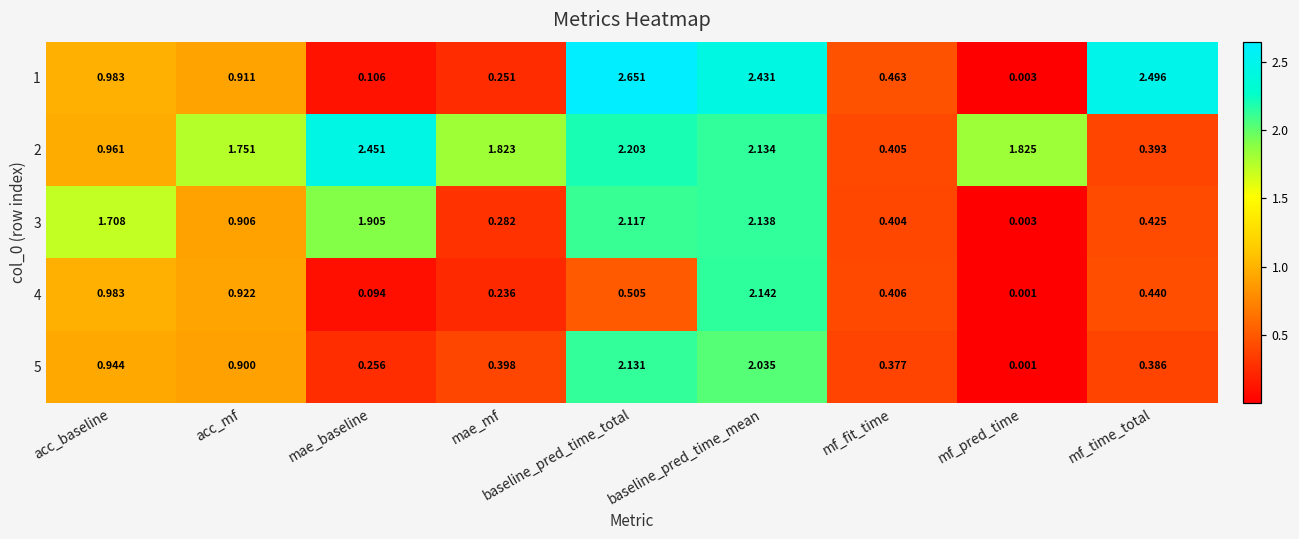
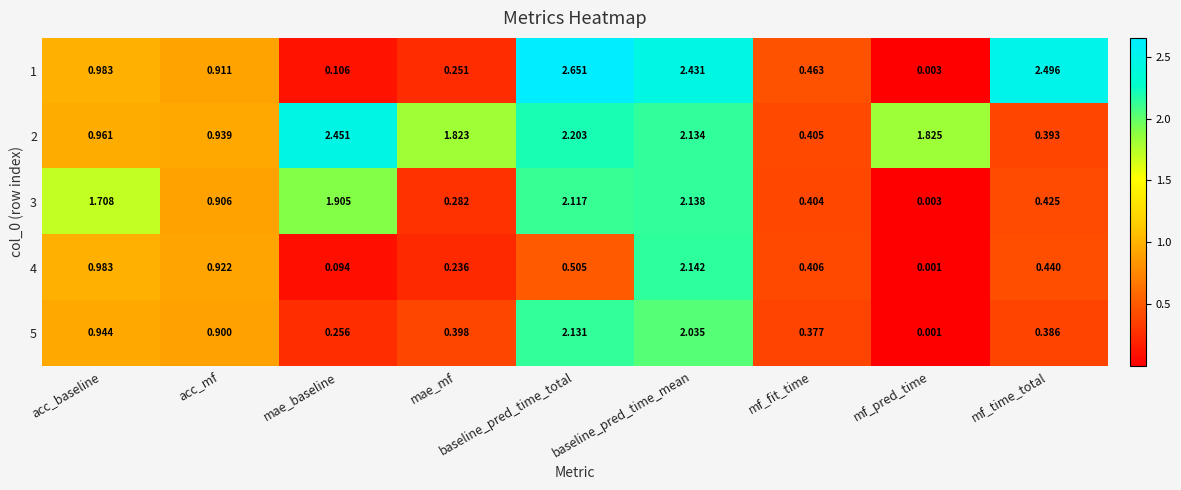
2, acc_mf: 1.751 -> 0.939
